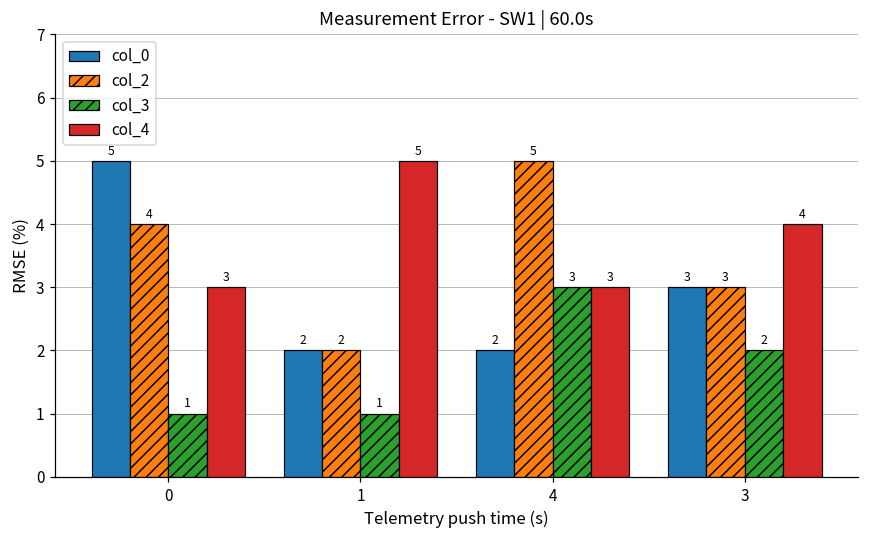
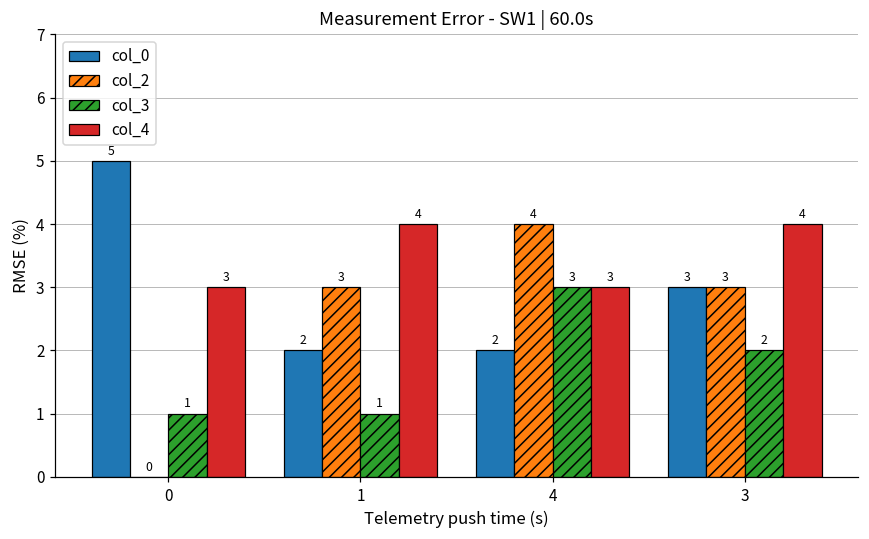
col_2, 0: 4 -> 0
col_2, 1: 2 -> 3
col_4, 1: 5 -> 4
col_2, 4: 5 -> 4
